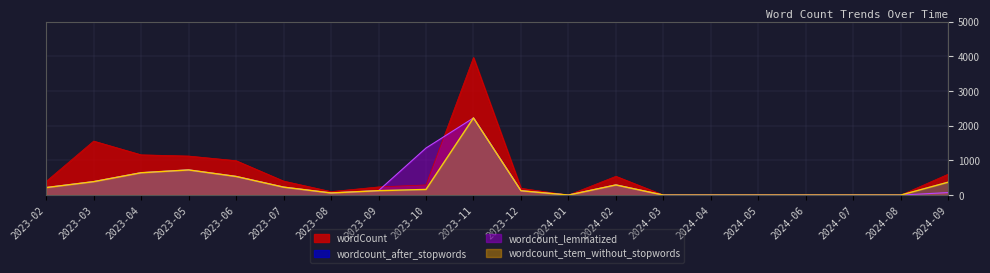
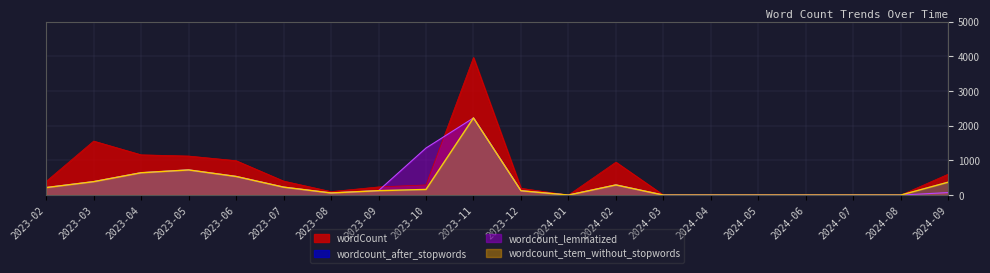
wordCount, 2024-02: 500 -> 1000
